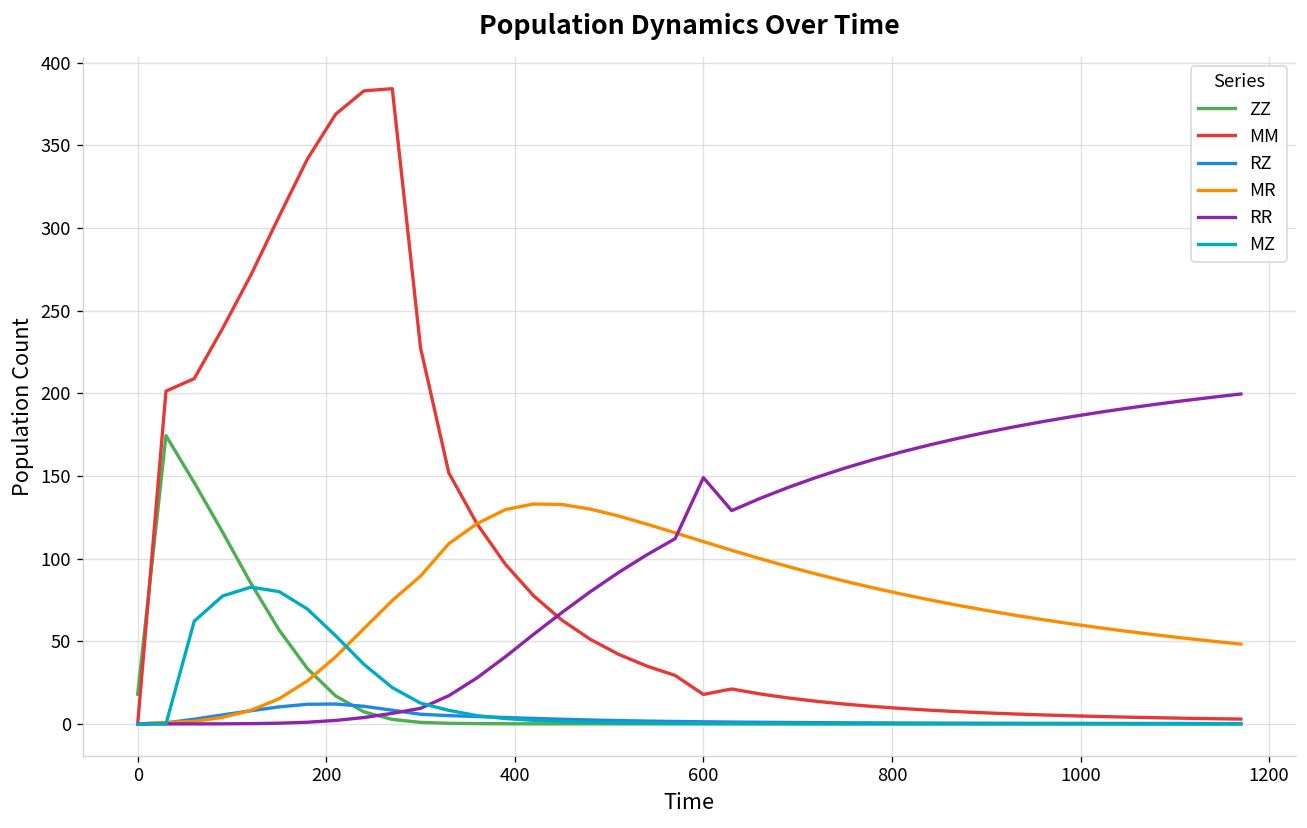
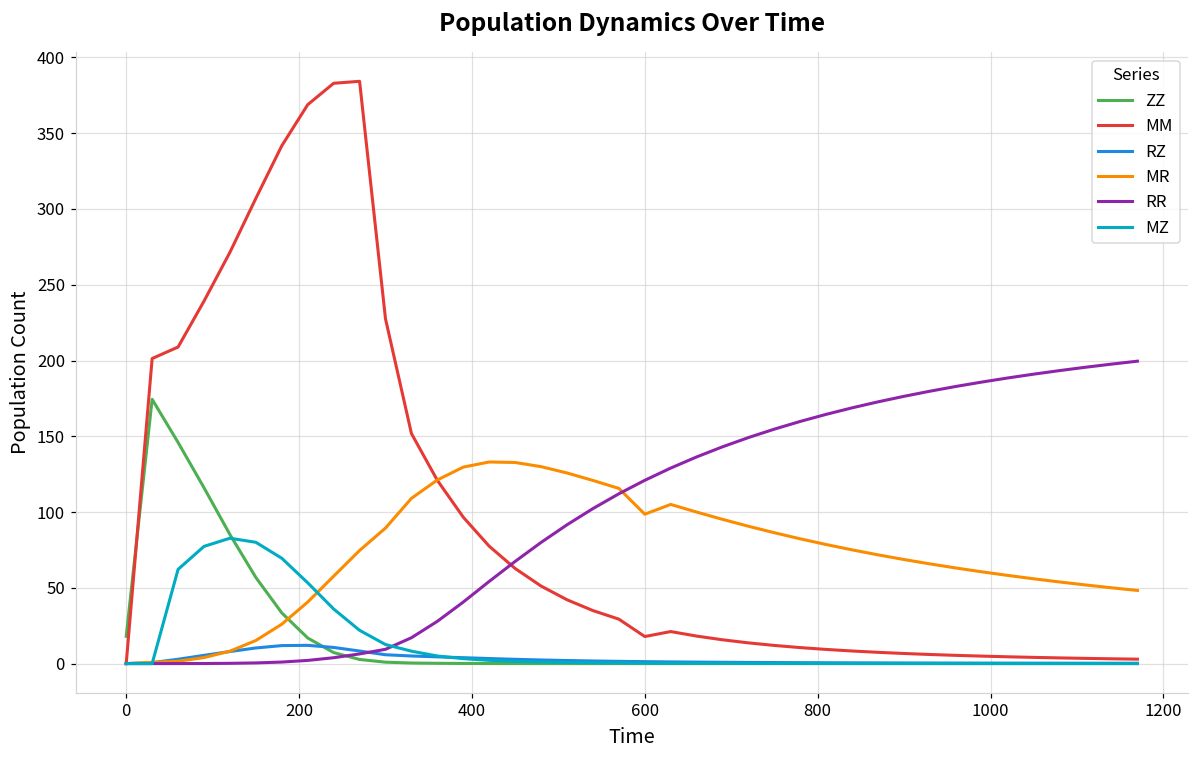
MR, 600: 110 -> 99
RR, 600: 149 -> 121
